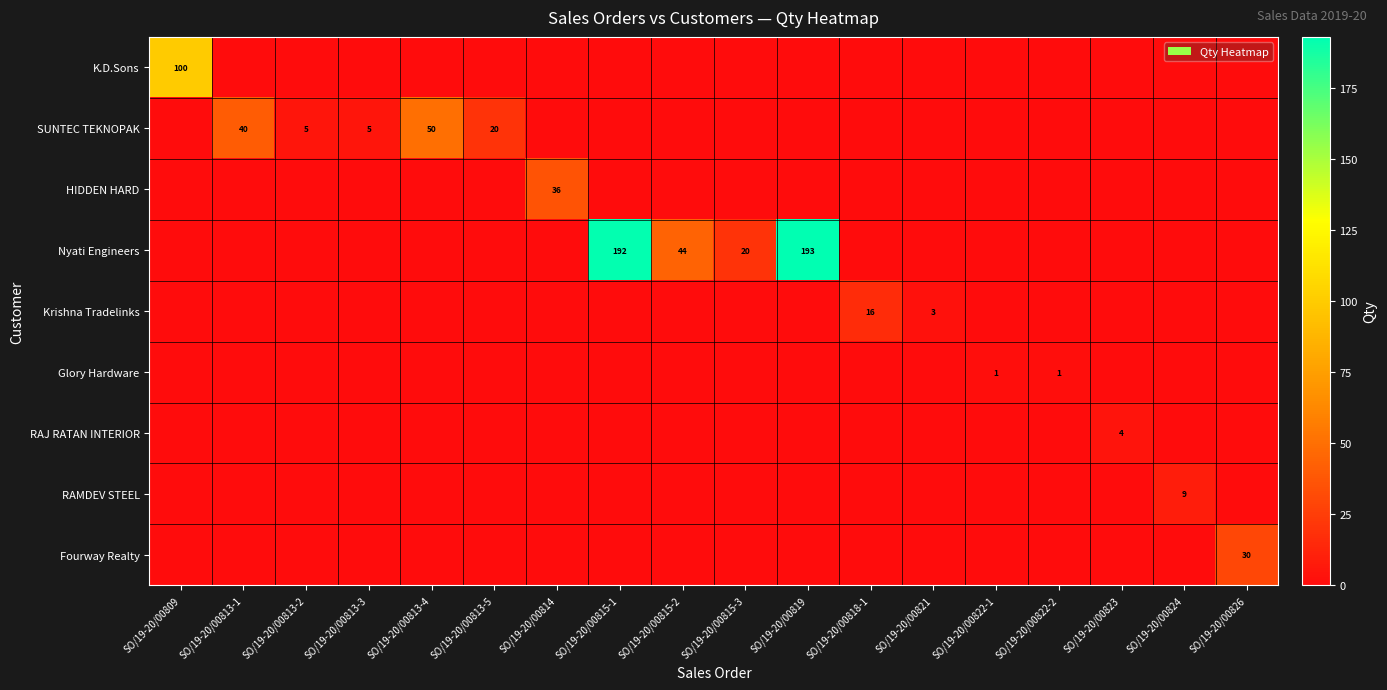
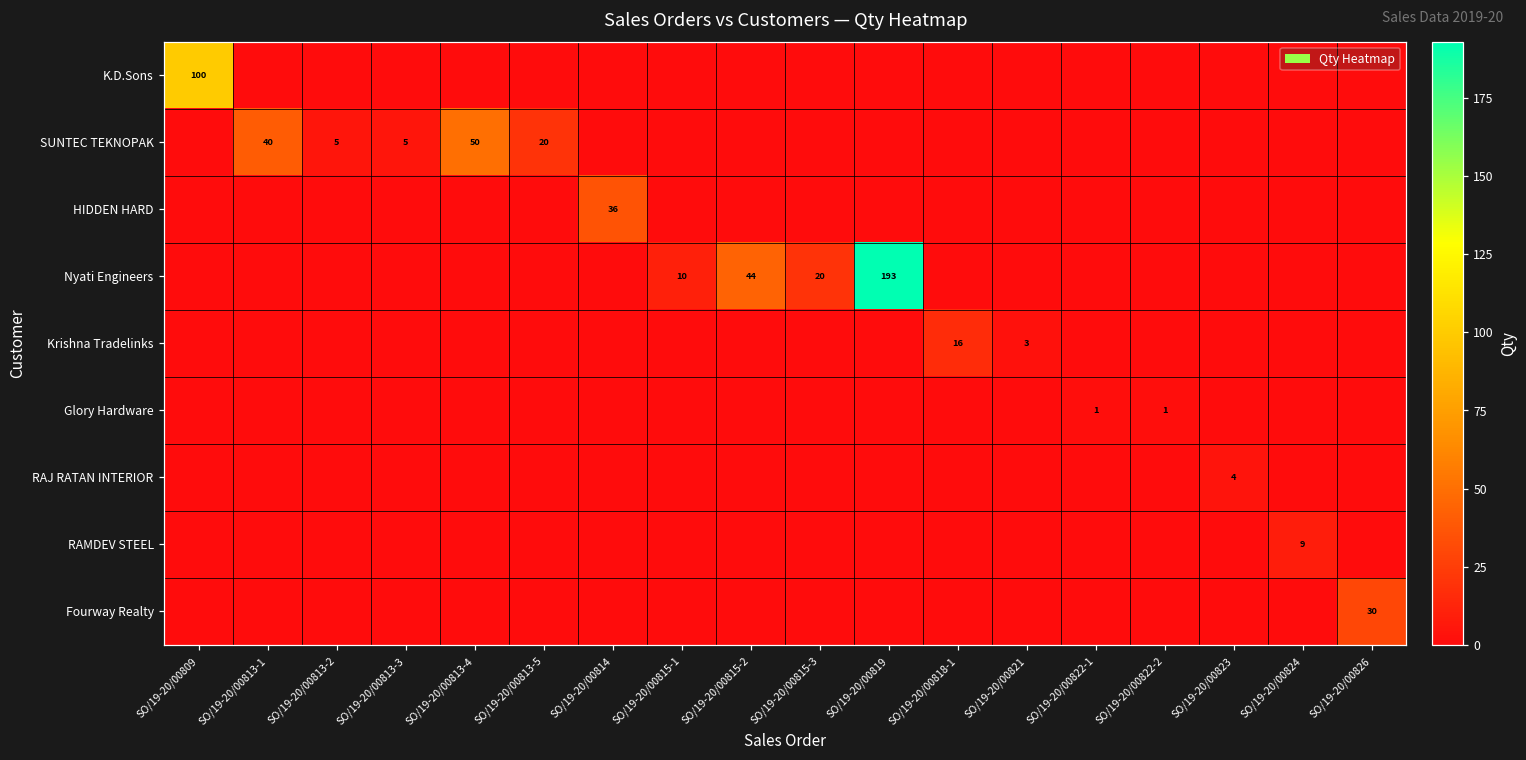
Nyati Engineers, SO/19-20/00815-1: 192 -> 10
